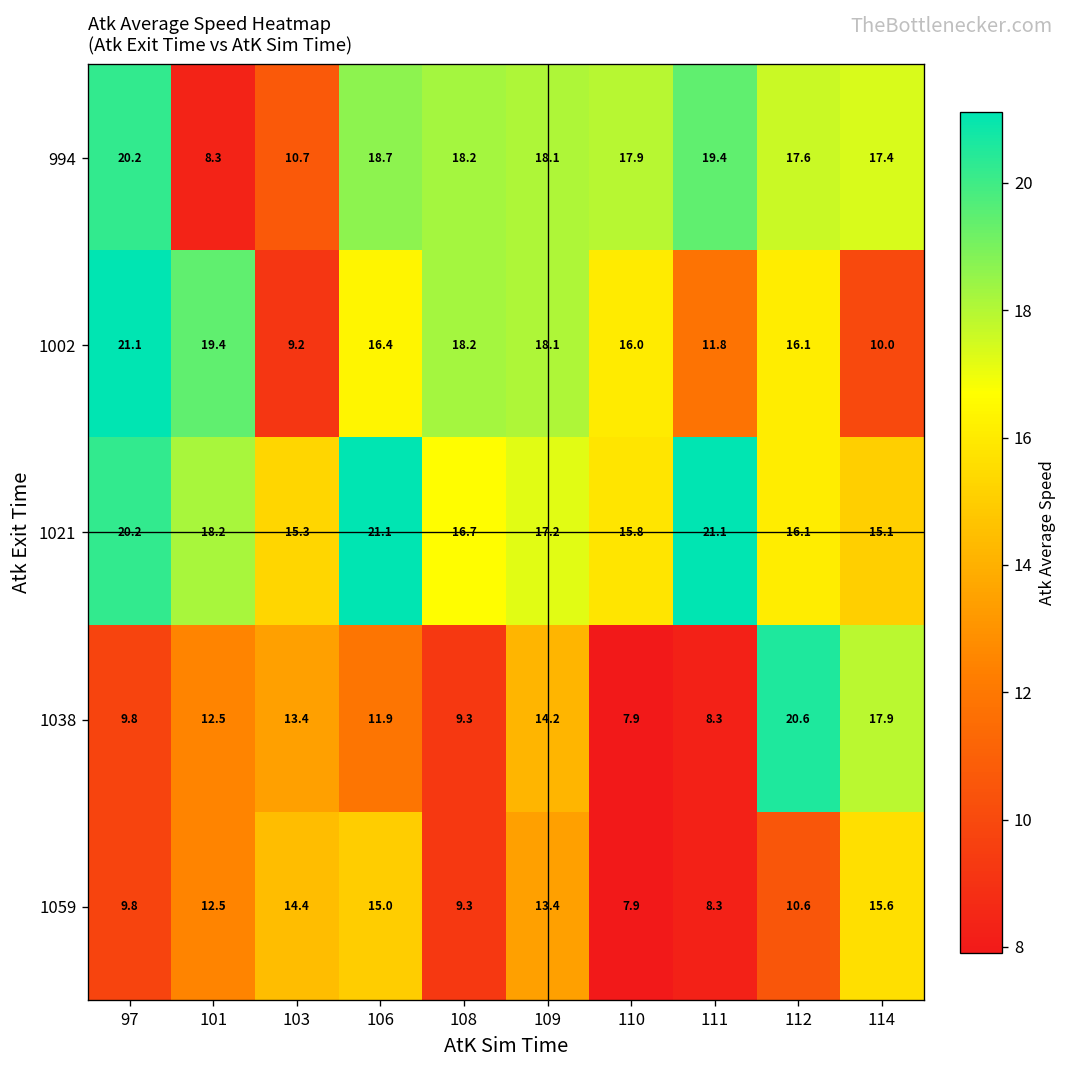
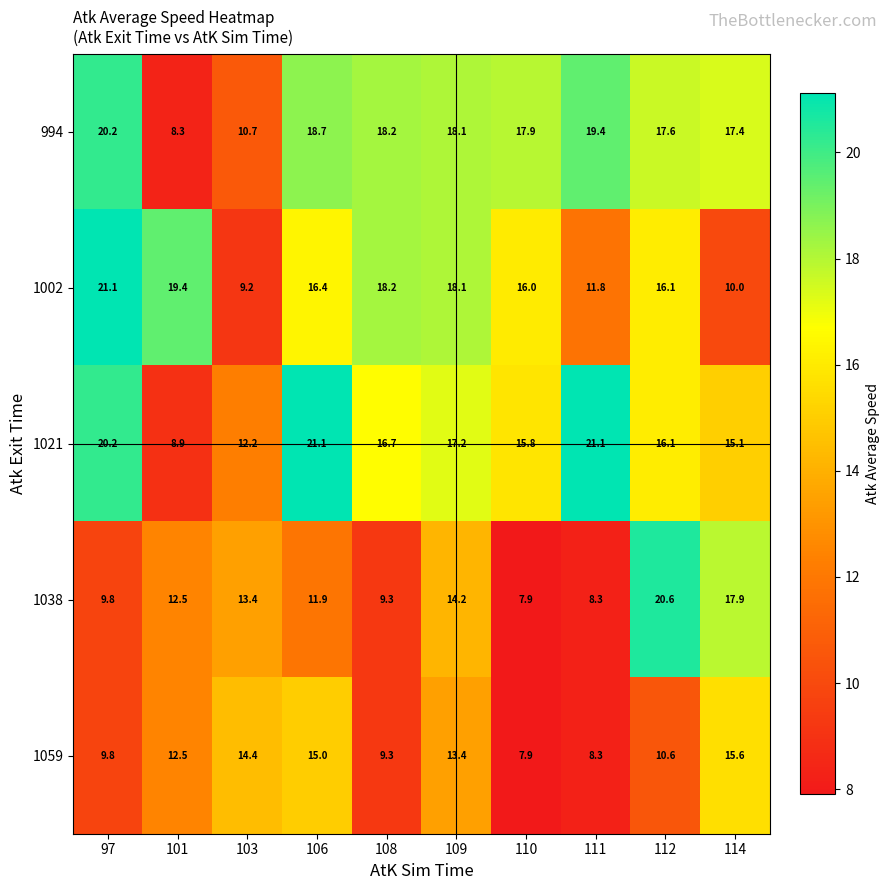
1021, 101: 18.2 -> 8.9
1021, 103: 15.3 -> 12.2
